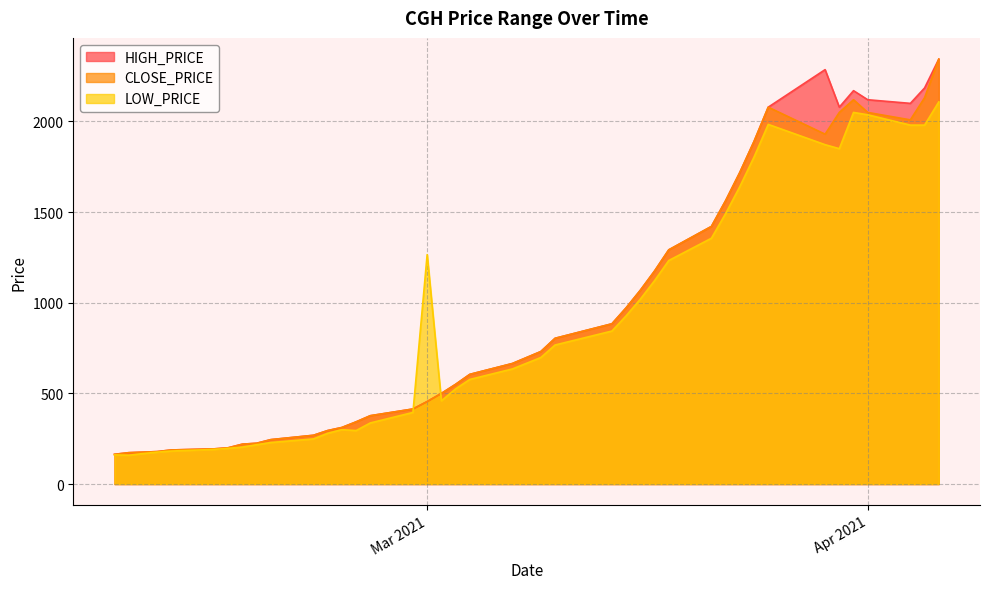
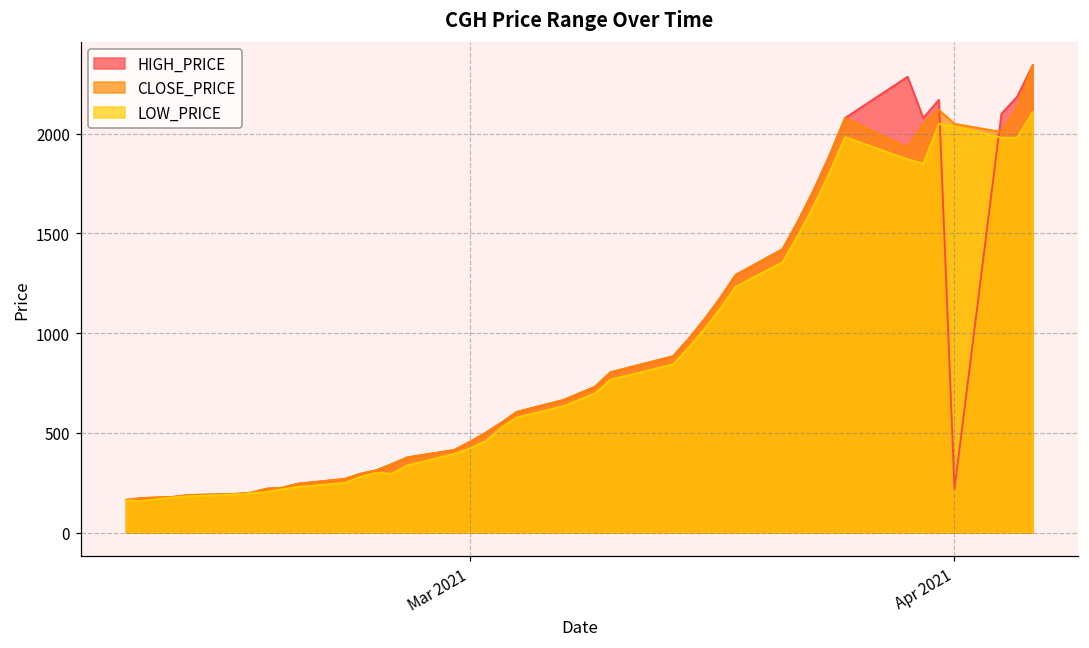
LOW_PRICE, Mar 2021: 1270 -> 420
HIGH_PRICE, Apr 2021: 2120 -> 220
